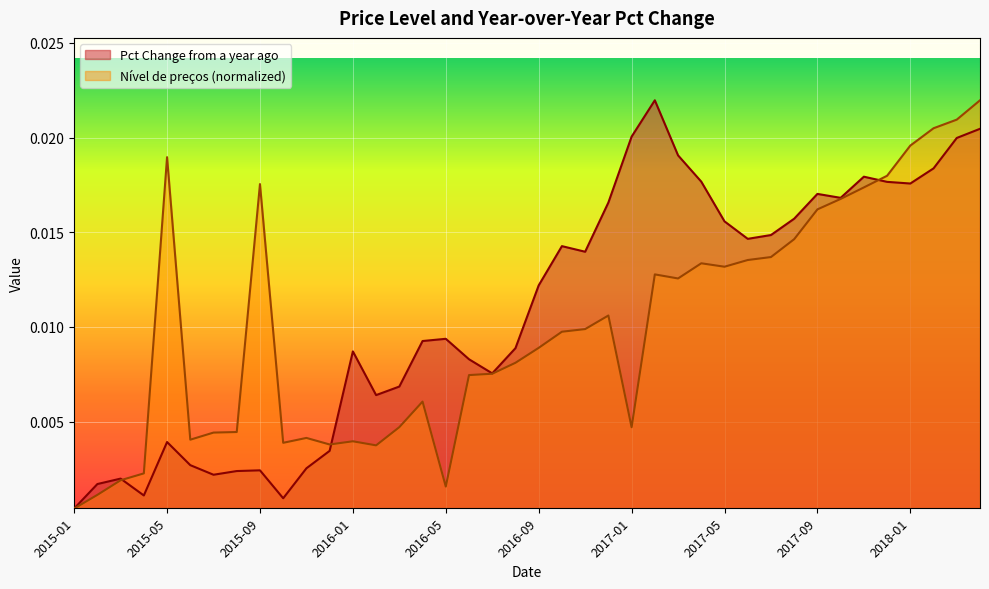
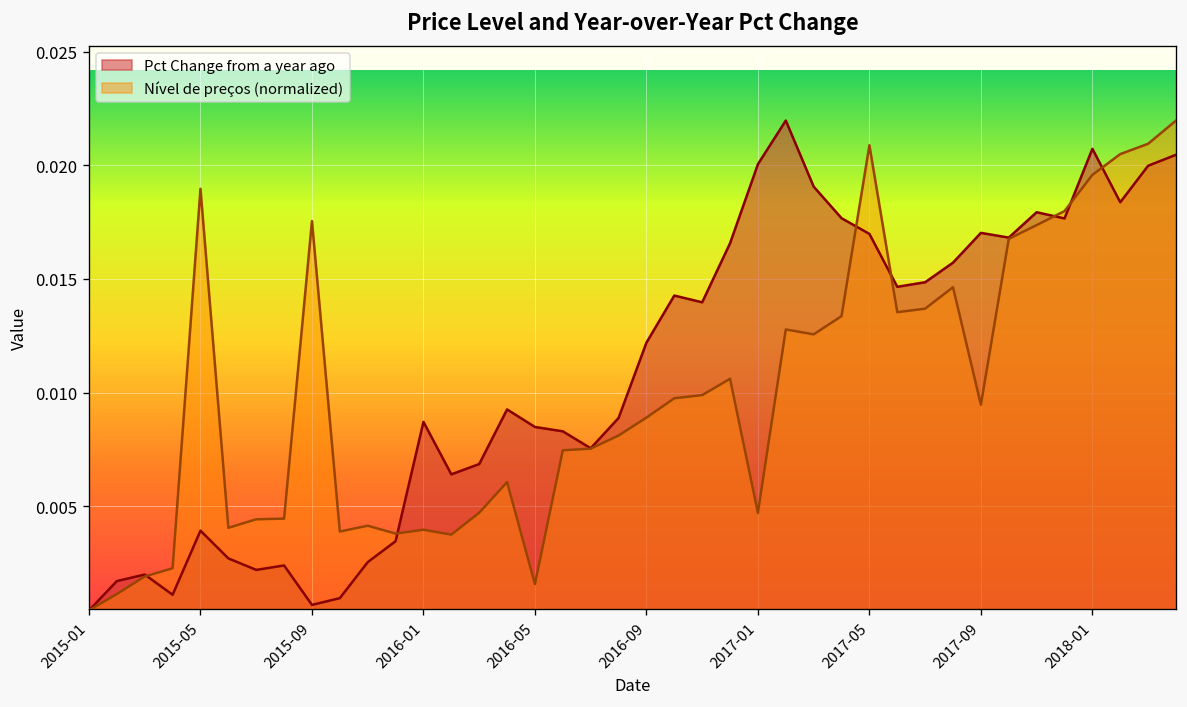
Pct Change from a year ago, 2015-09: 0.0024 -> 0.0007
Pct Change from a year ago, 2016-05: 0.0094 -> 0.0085
Pct Change from a year ago, 2017-05: 0.0156 -> 0.0170
Nível de preços (normalized), 2017-05: 0.0132 -> 0.0209
Nível de preços (normalized), 2017-09: 0.0162 -> 0.0095
Pct Change from a year ago, 2018-01: 0.0176 -> 0.0207
